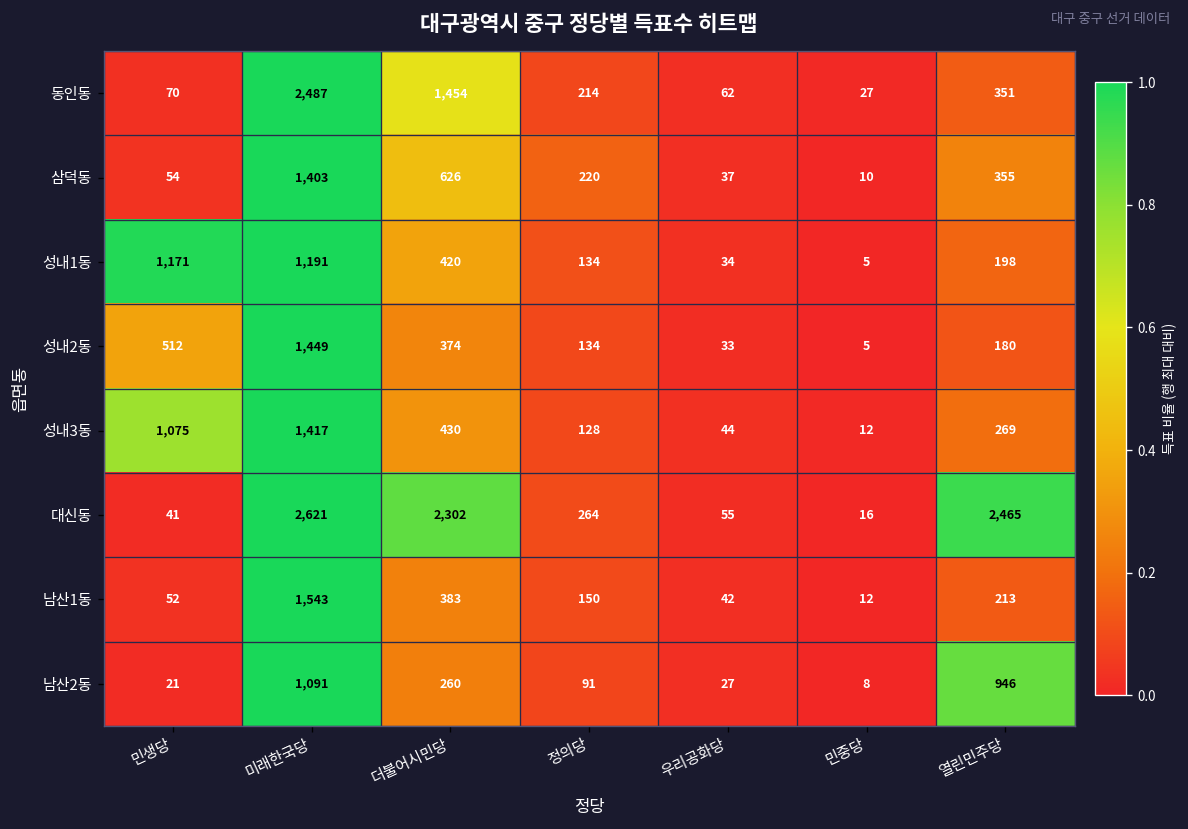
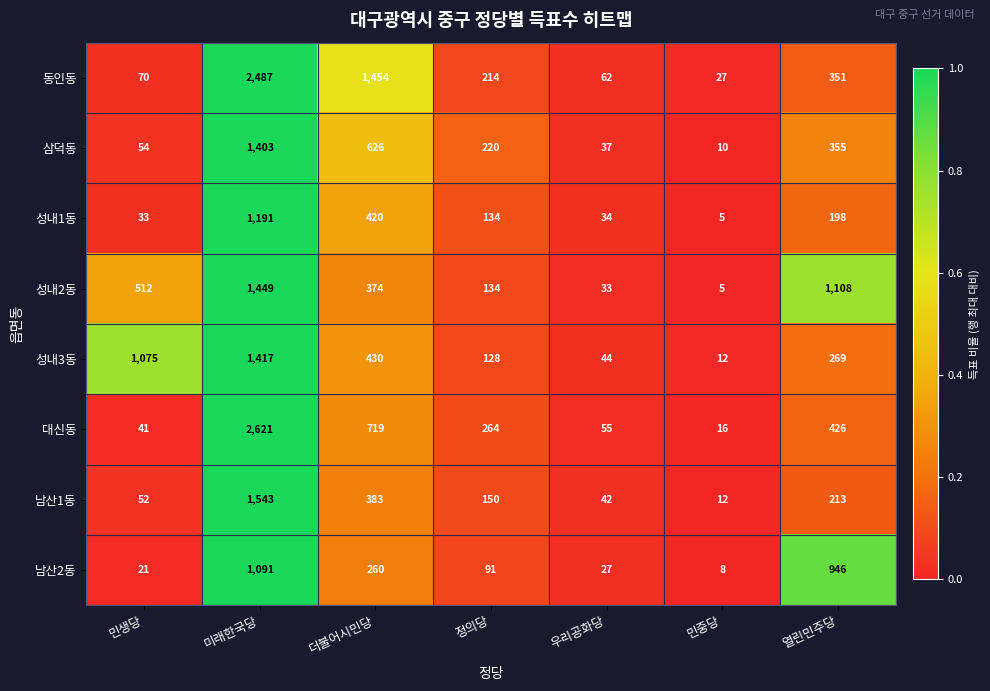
성내1동, 민생당: 1,171 -> 33
성내2동, 열린민주당: 180 -> 1,108
대신동, 더불어시민당: 2,302 -> 719
대신동, 열린민주당: 2,465 -> 426
